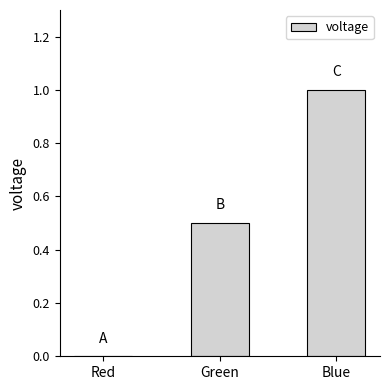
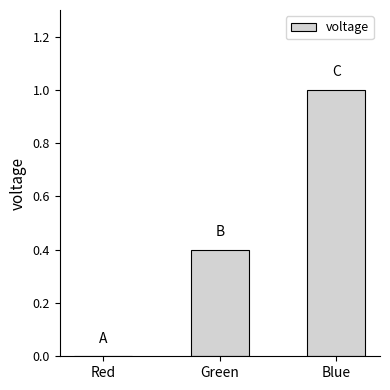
Green: 0.5 -> 0.4
